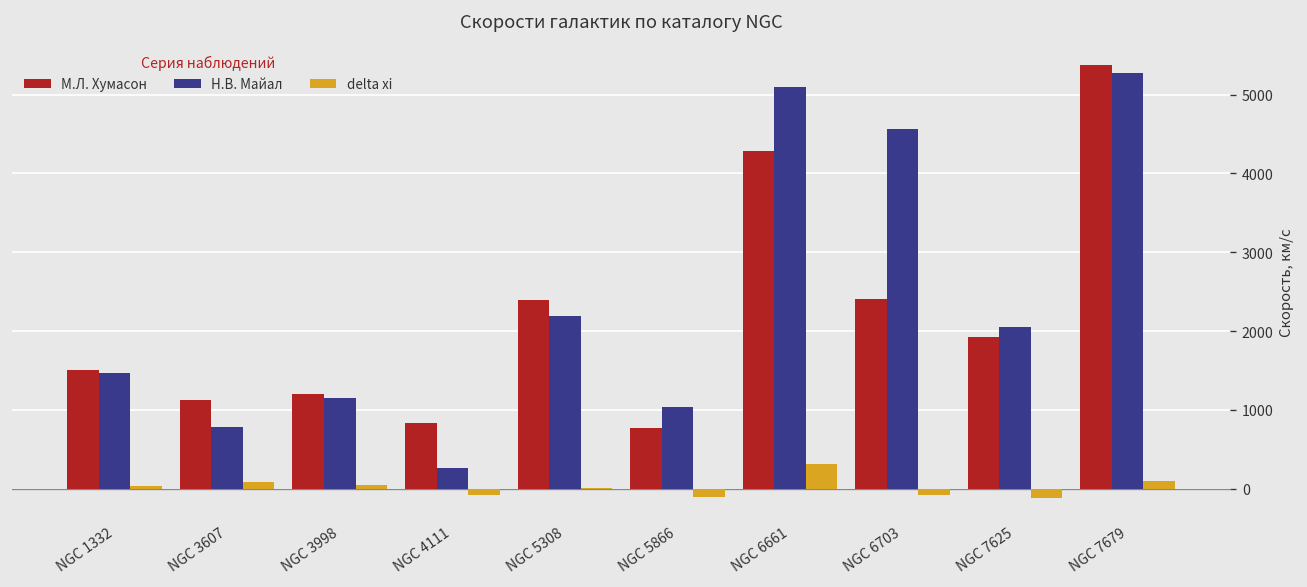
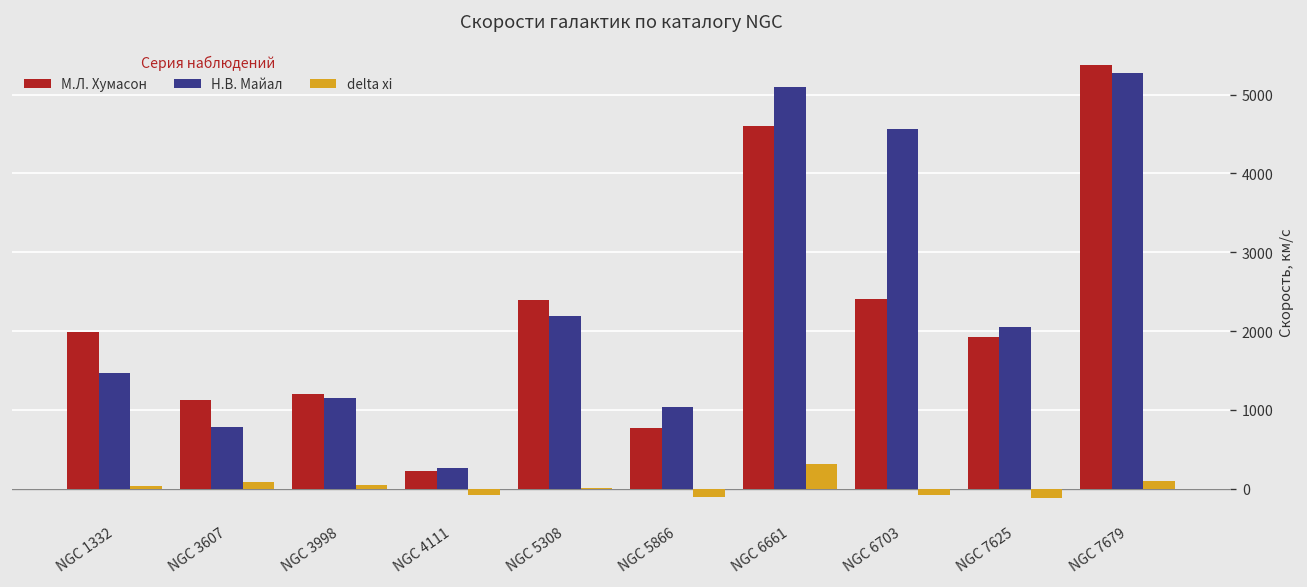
М.Л. Хумасон, NGC 1332: 1500 -> 2000
М.Л. Хумасон, NGC 4111: 800 -> 200
М.Л. Хумасон, NGC 6661: 4300 -> 4600
